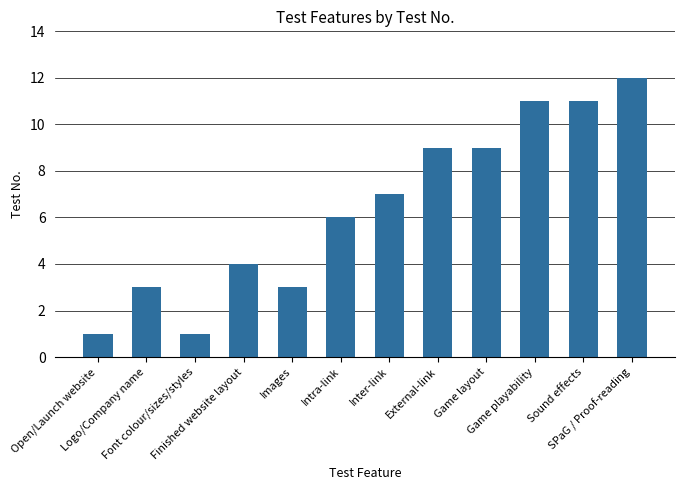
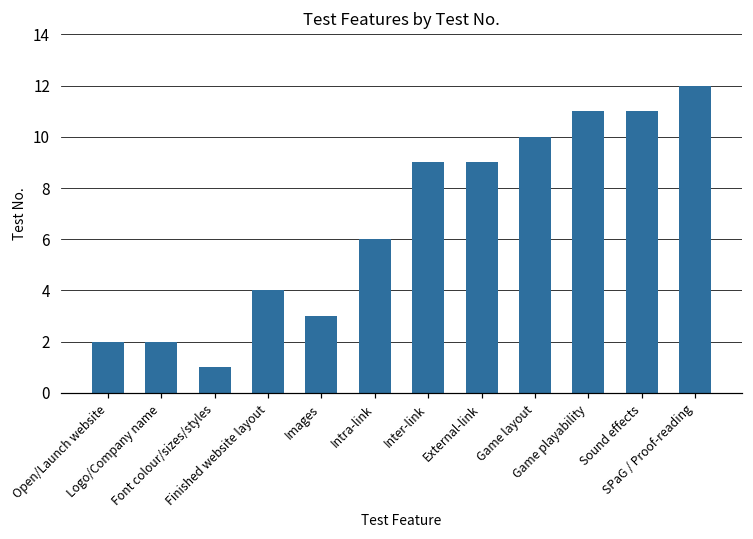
Open/Launch website: 1 -> 2
Logo/Company name: 3 -> 2
Inter-link: 7 -> 9
Game layout: 9 -> 10
